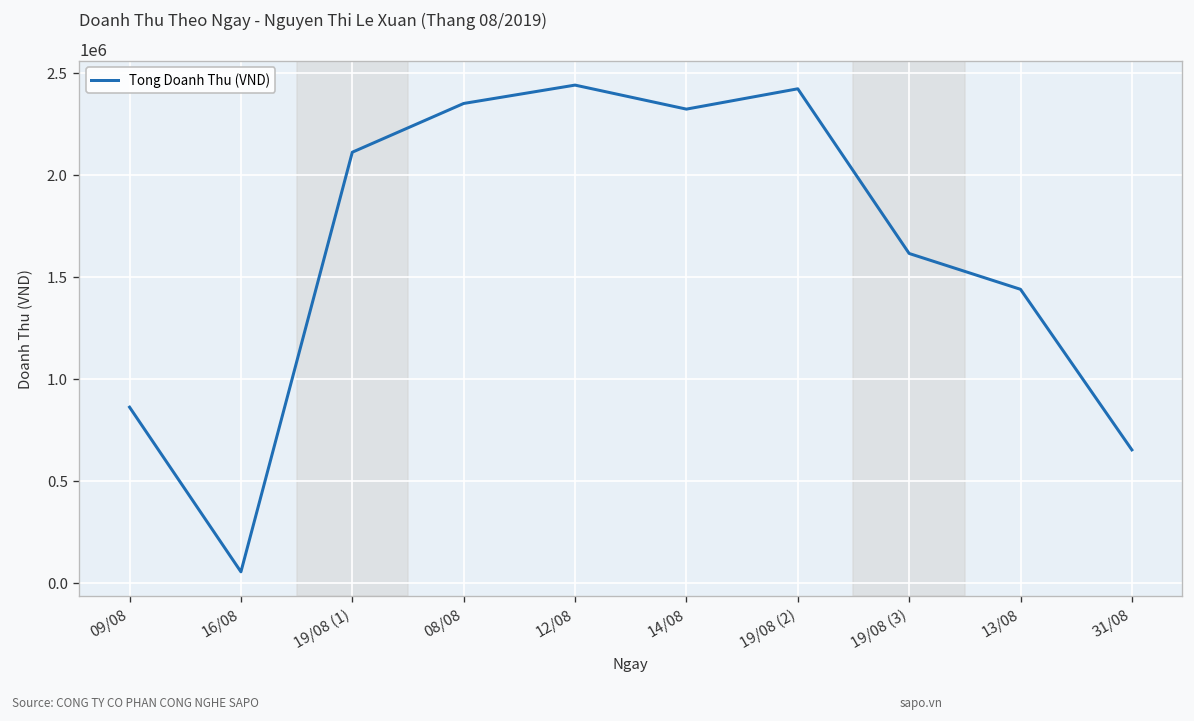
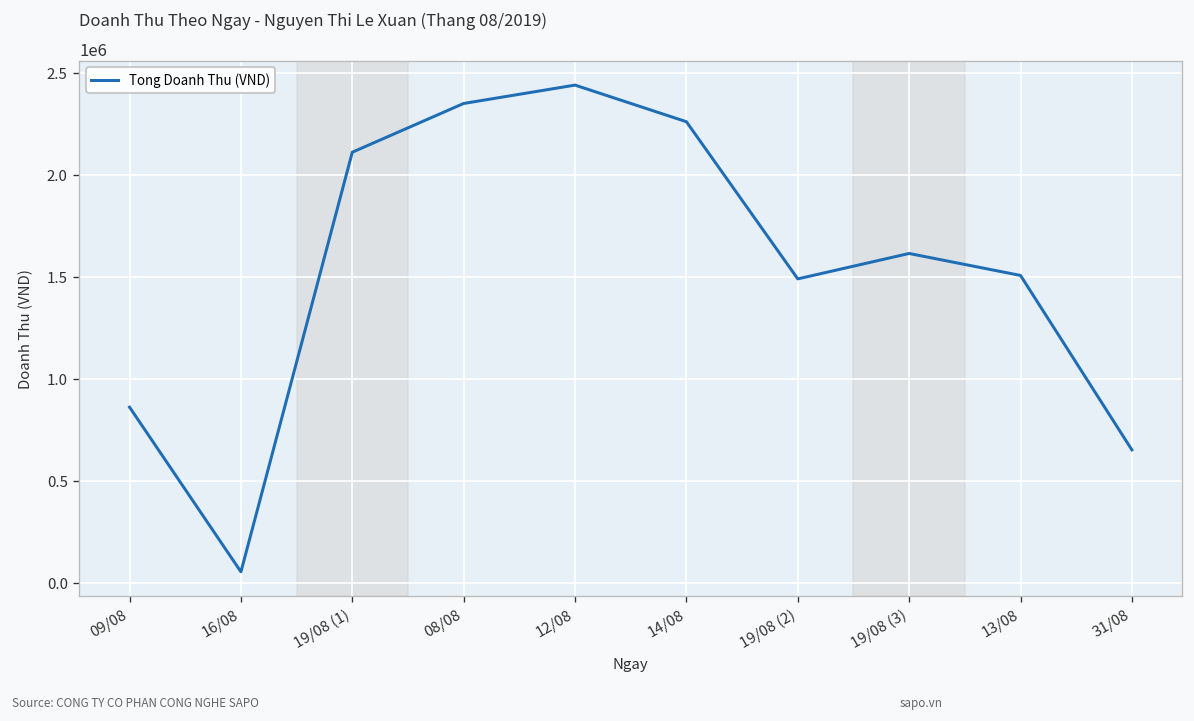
14/08: 2320000 -> 2260000
19/08 (2): 2420000 -> 1490000
13/08: 1440000 -> 1510000
